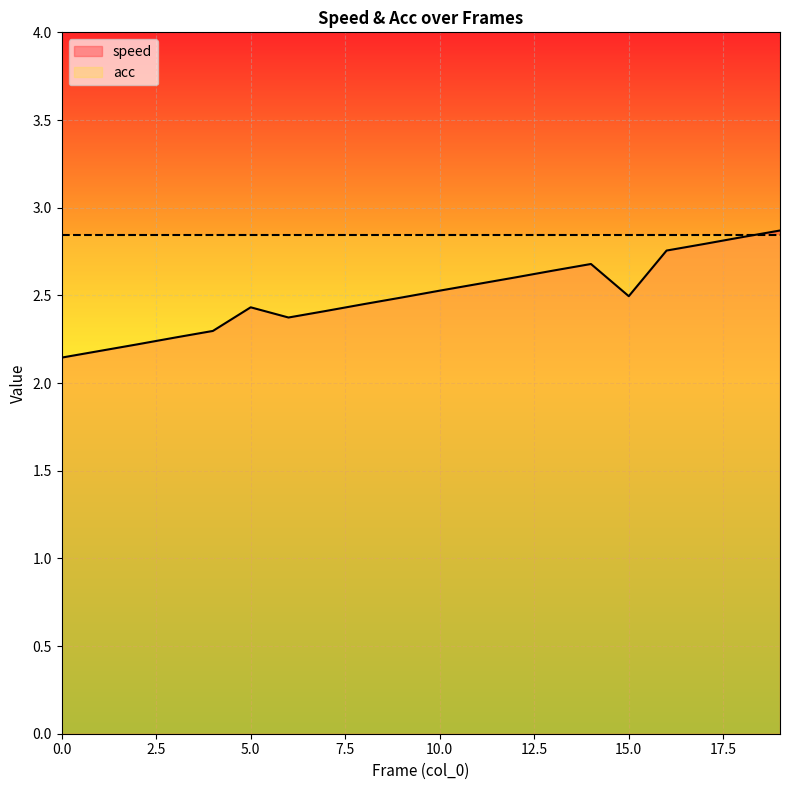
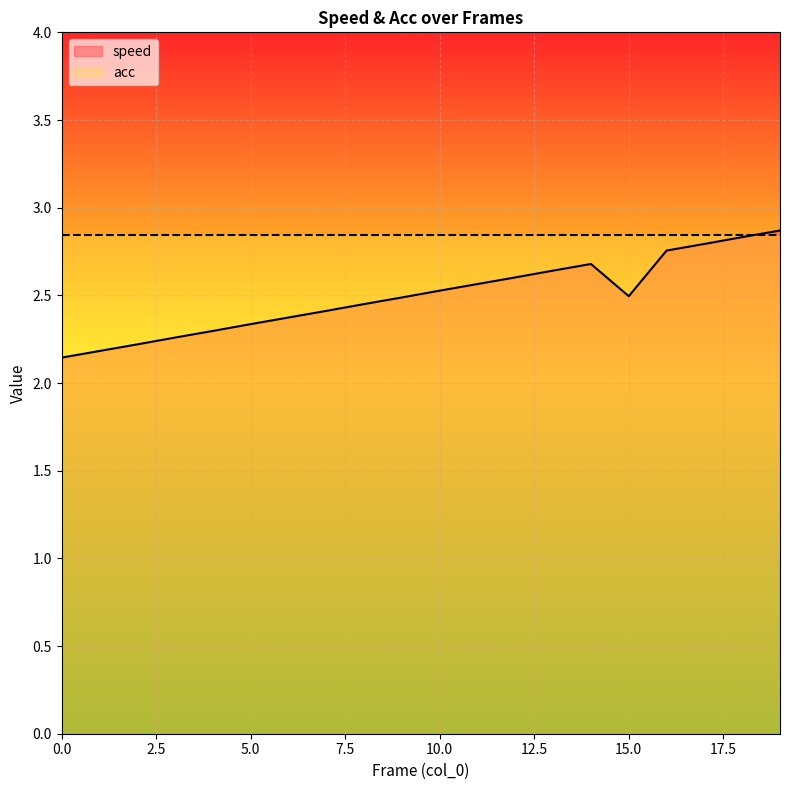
speed, 5.0: 2.43 -> 2.34
